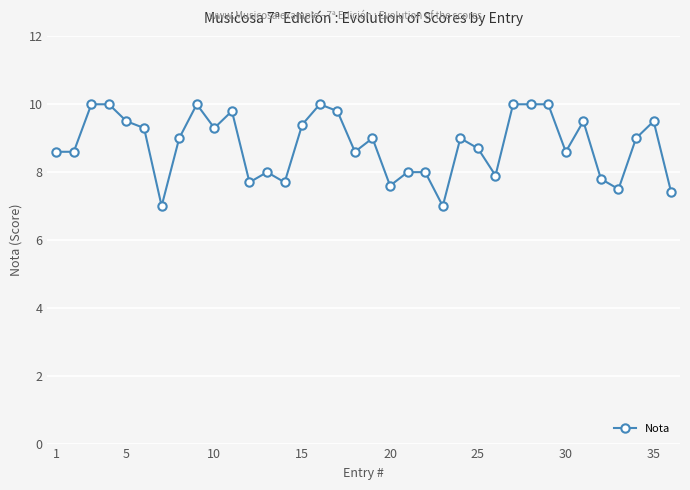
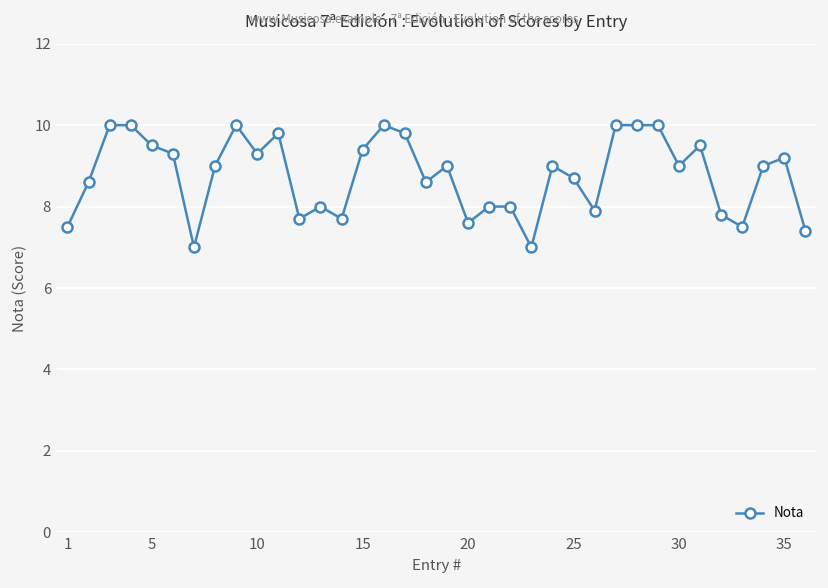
1: 8.6 -> 7.5
30: 8.6 -> 9.0
35: 9.5 -> 9.2
